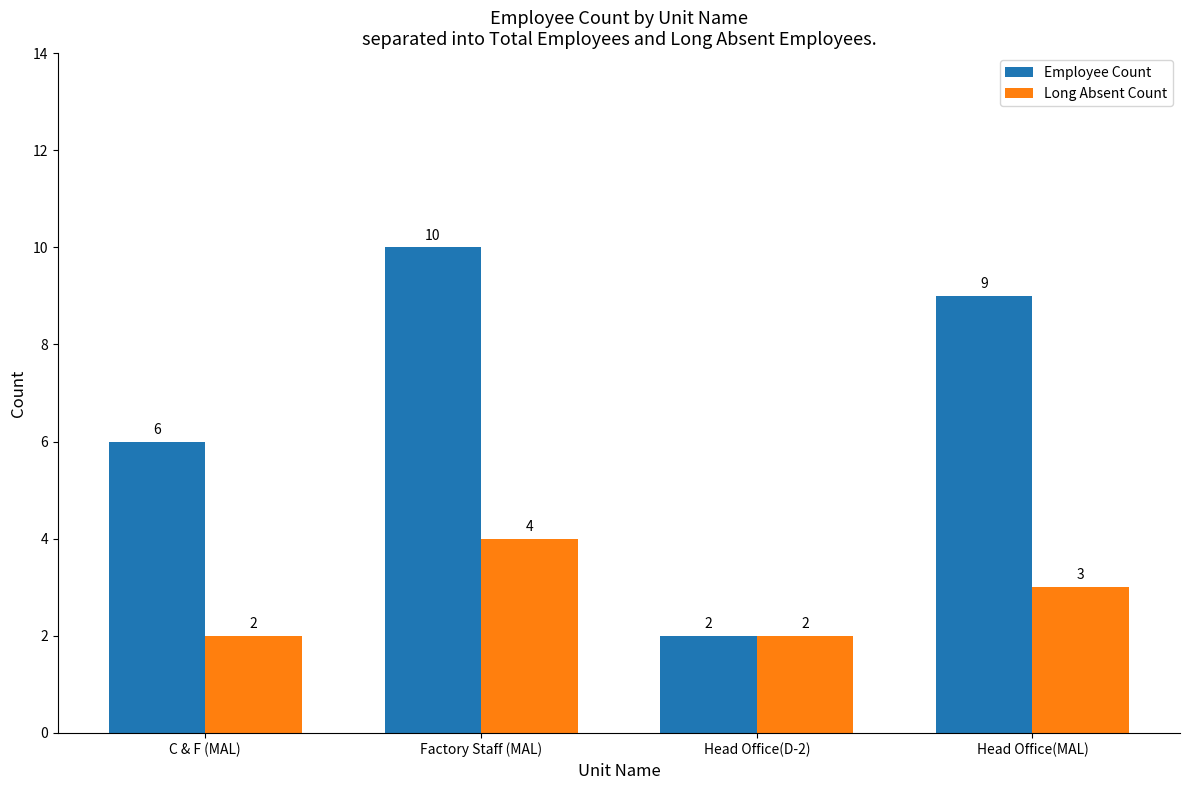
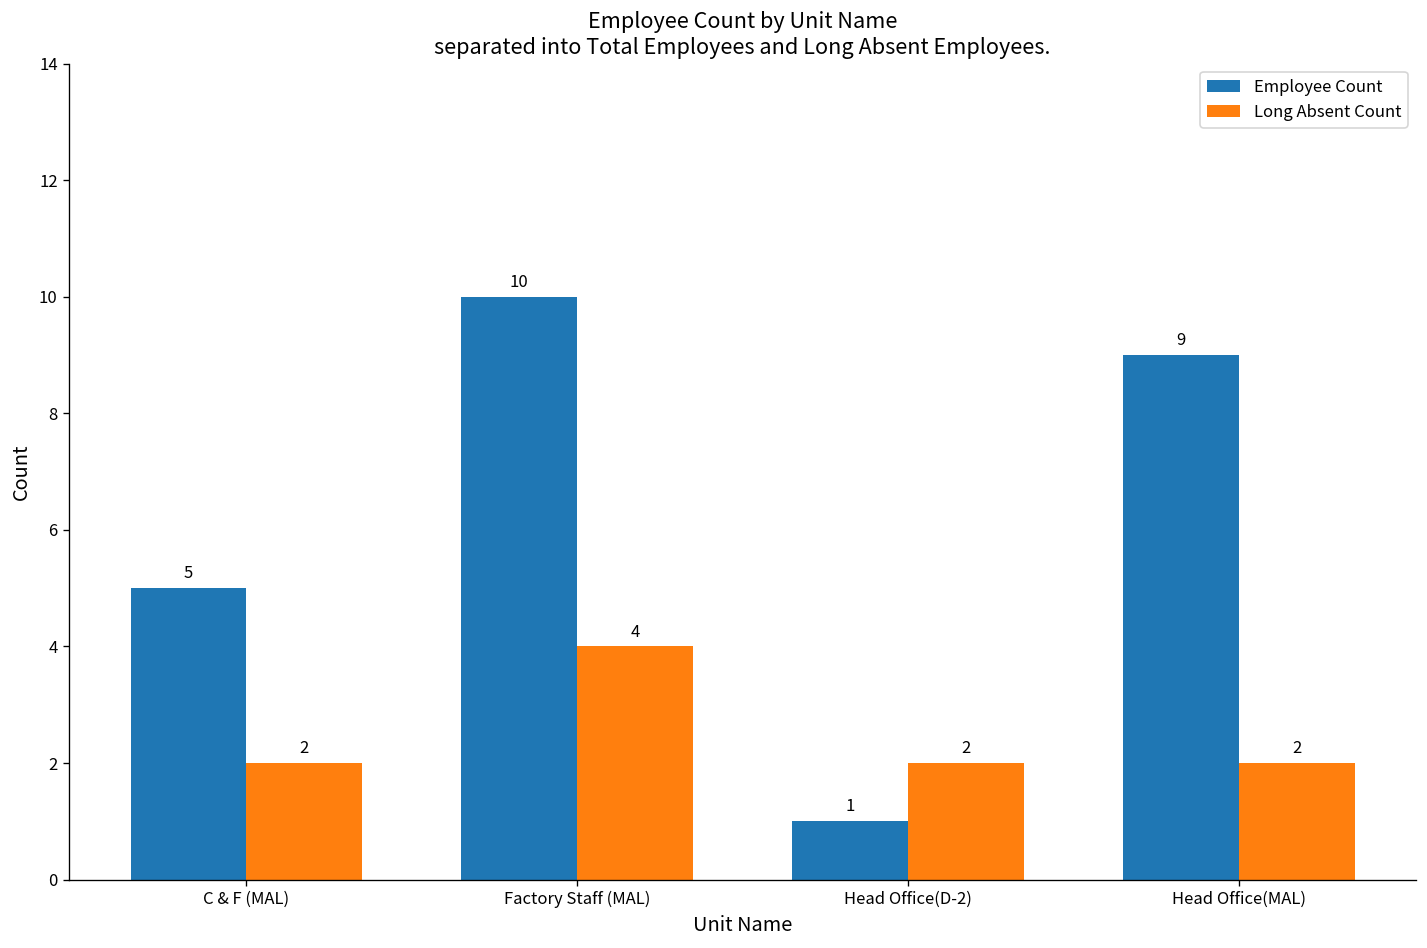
Employee Count, C & F (MAL): 6 -> 5
Employee Count, Head Office(D-2): 2 -> 1
Long Absent Count, Head Office(MAL): 3 -> 2
